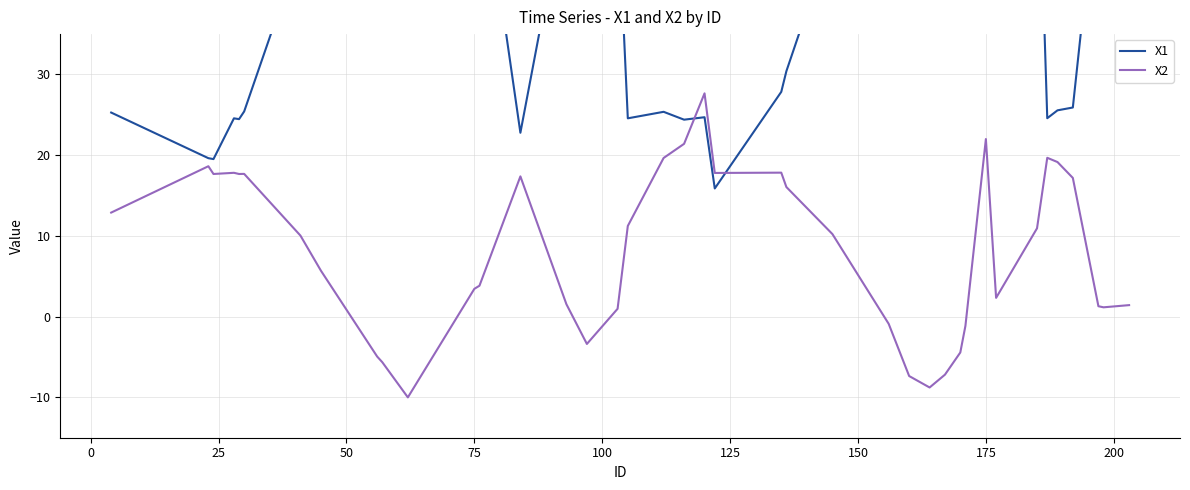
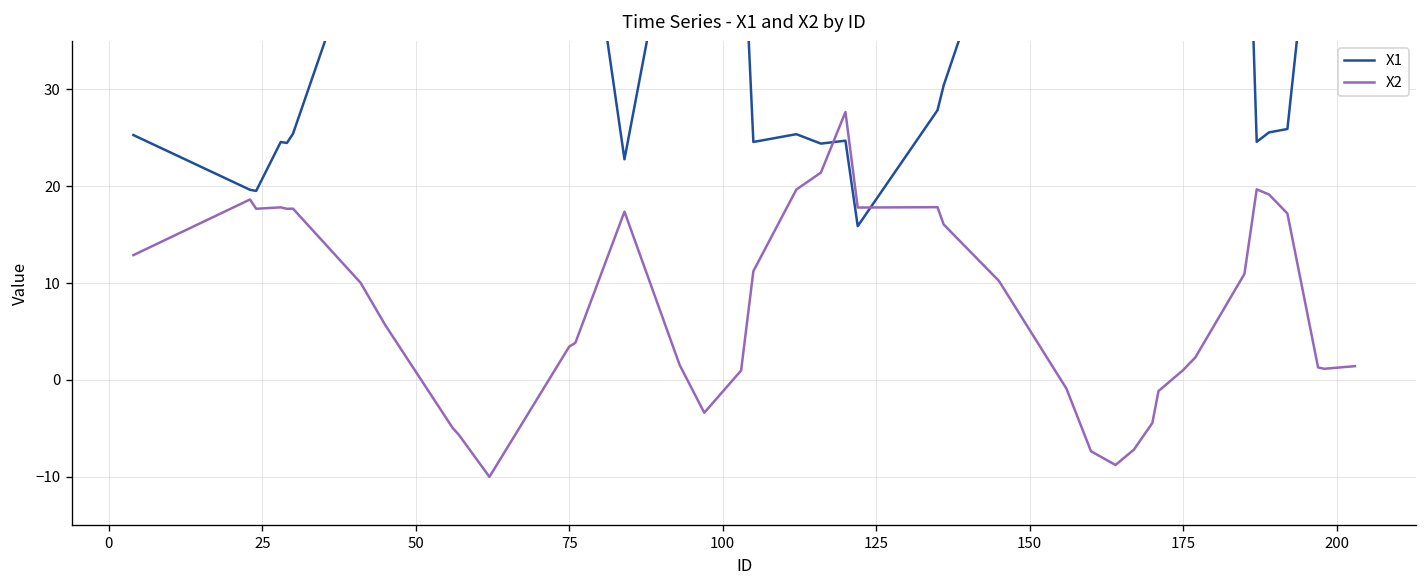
X2, 175: 22 -> 1
